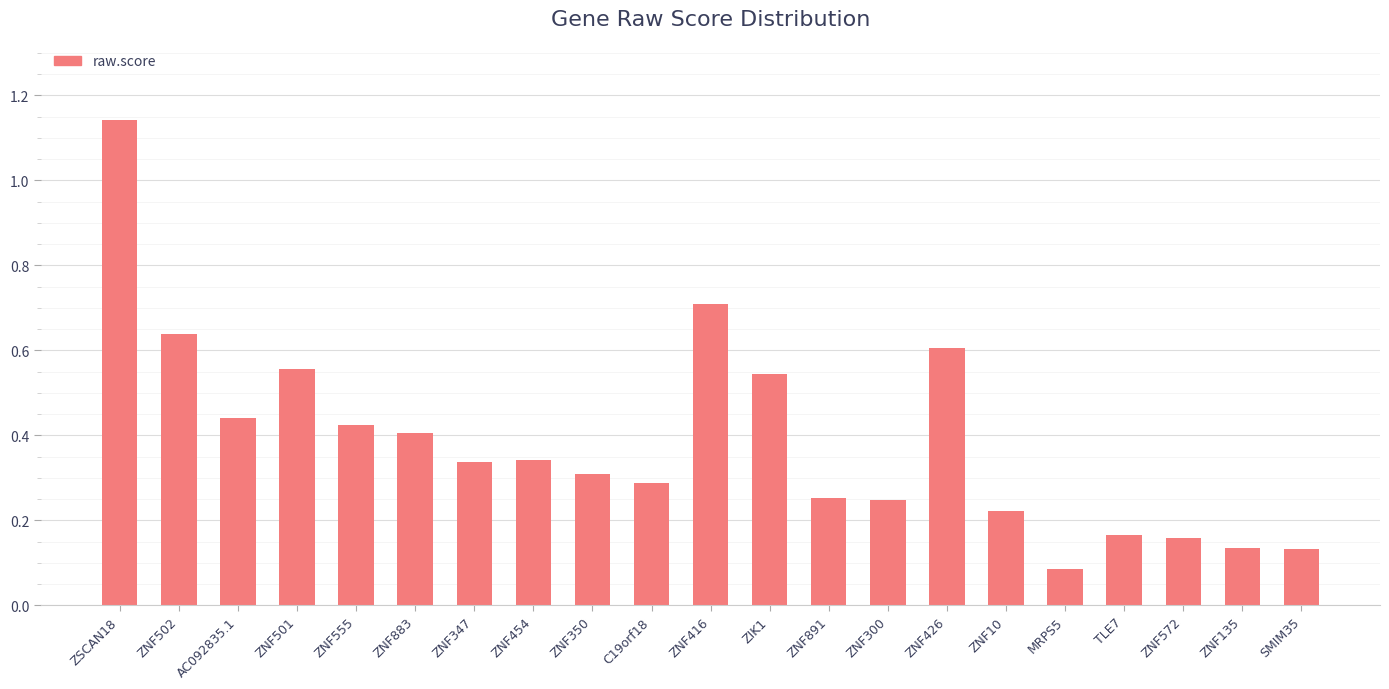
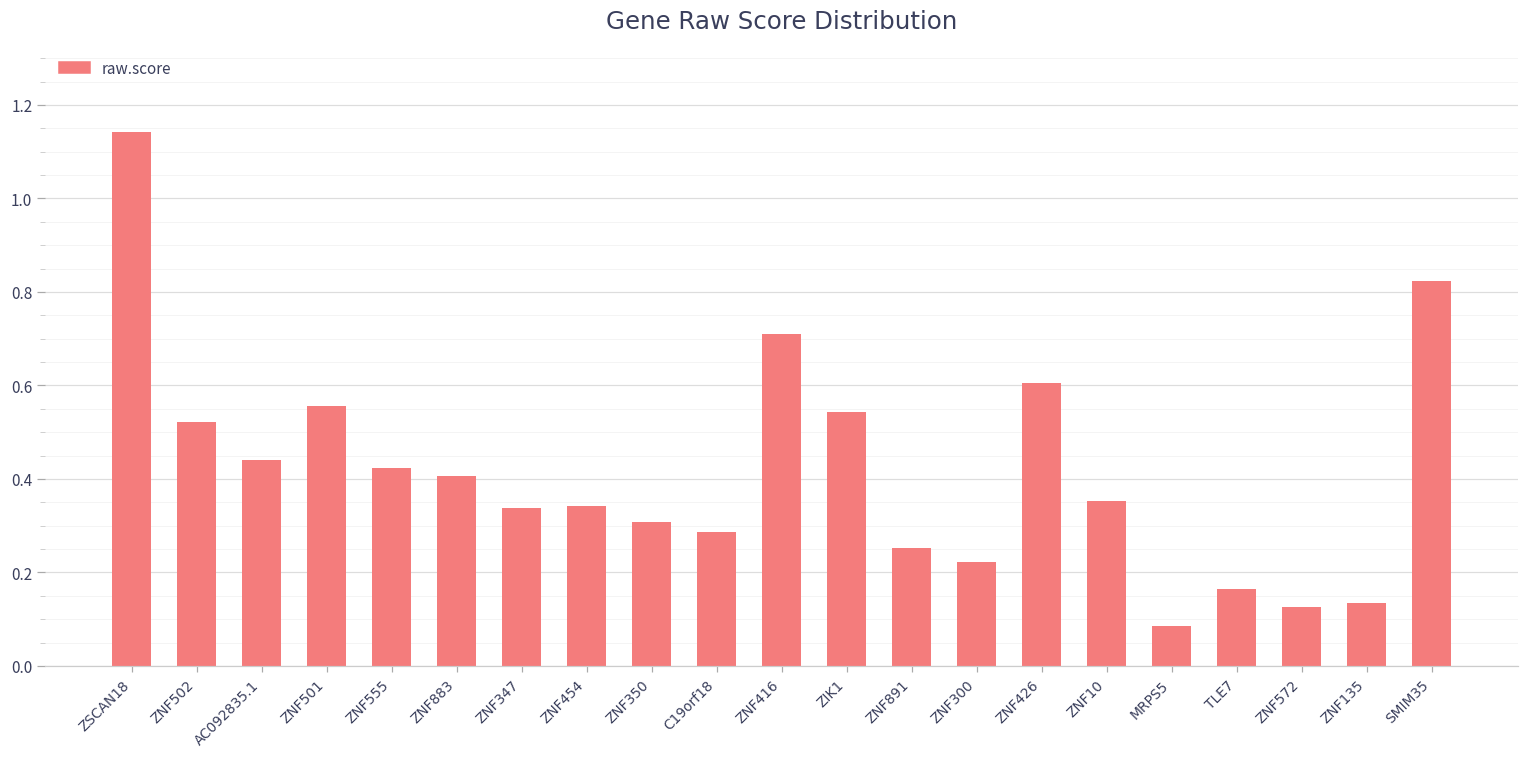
ZNF502: 0.64 -> 0.52
ZNF300: 0.25 -> 0.22
ZNF10: 0.22 -> 0.35
ZNF572: 0.16 -> 0.13
SMIM35: 0.13 -> 0.82
